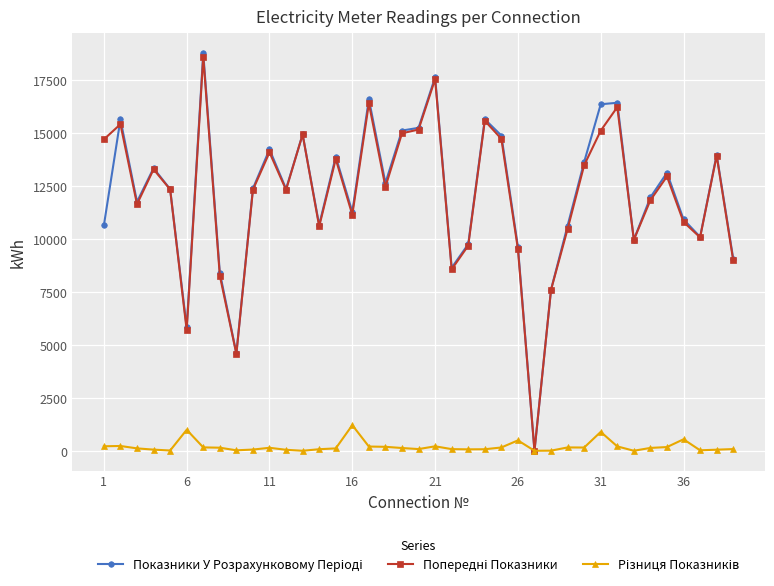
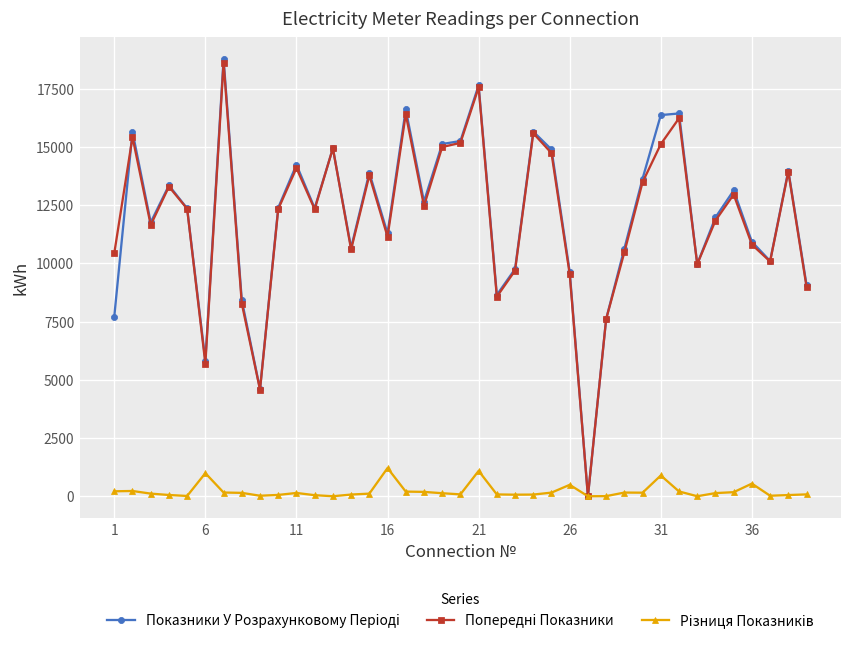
Показники У Розрахунковому Періоді, 1: 10700 -> 7700
Попередні Показники, 1: 14700 -> 10400
Різниця Показників, 21: 200 -> 1100
